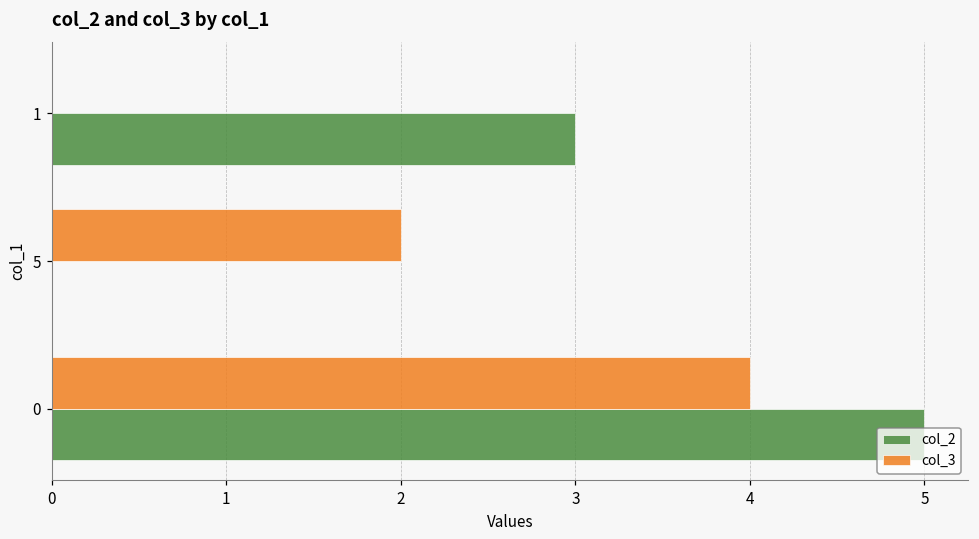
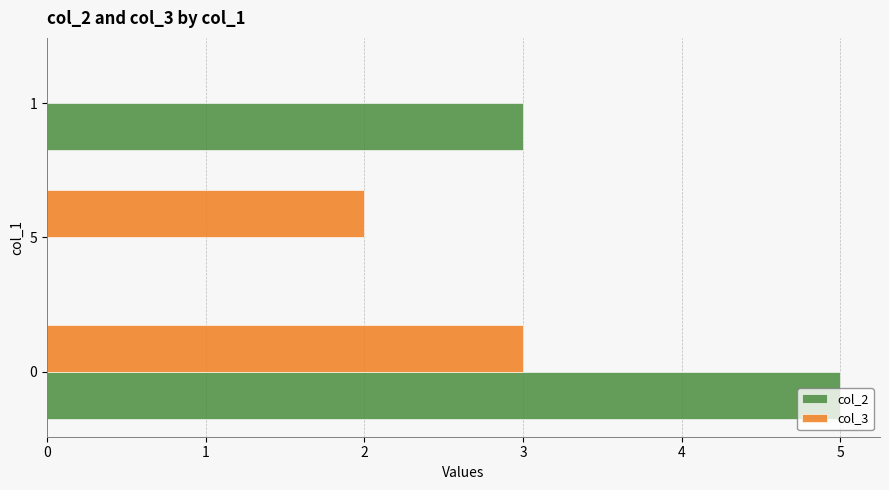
col_3, 0: 4 -> 3
